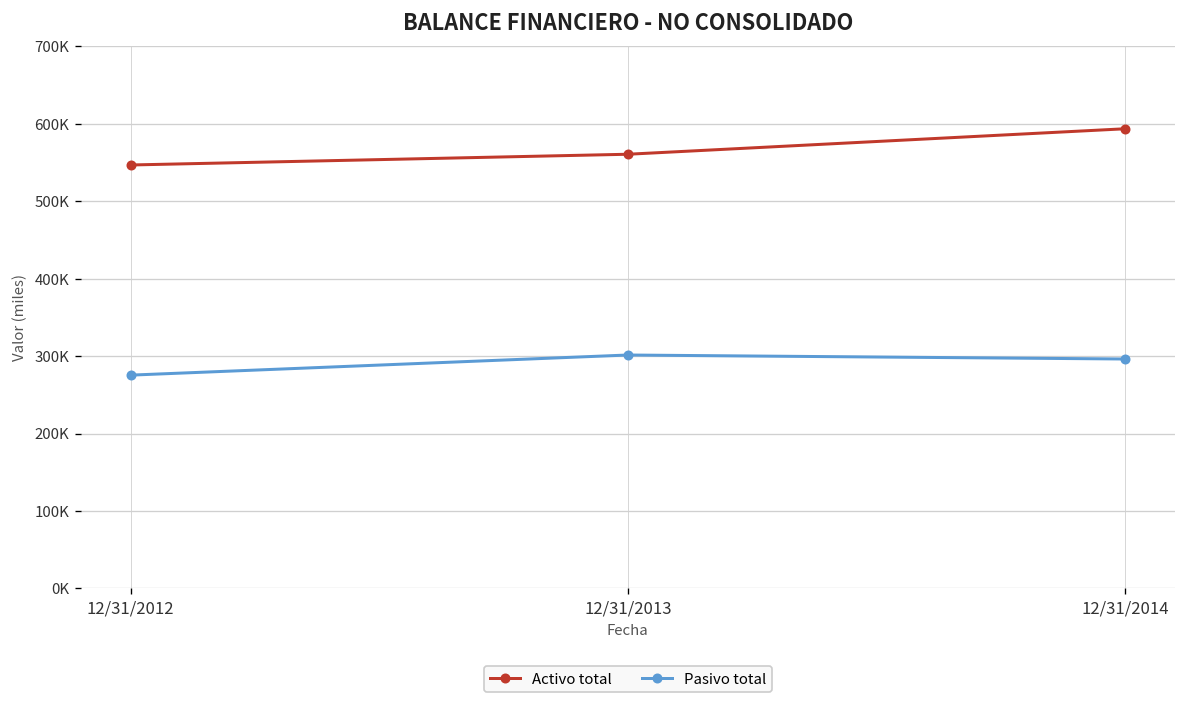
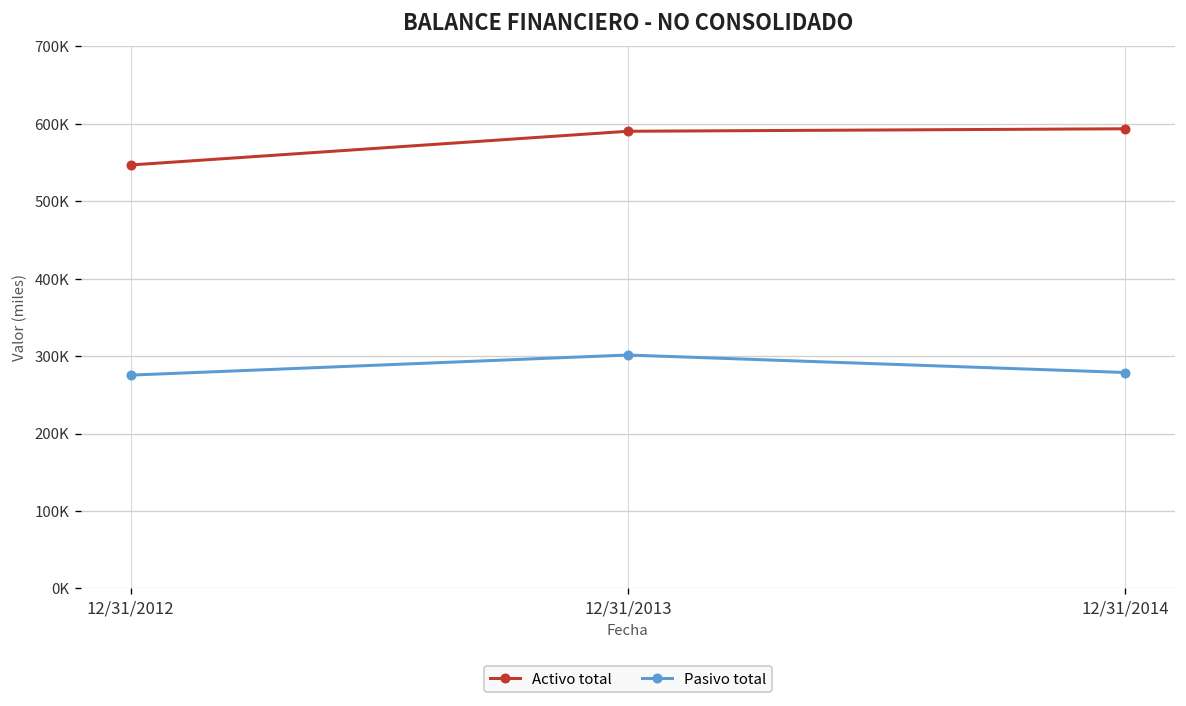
Activo total, 12/31/2013: 560000 -> 590000
Pasivo total, 12/31/2014: 300000 -> 280000
